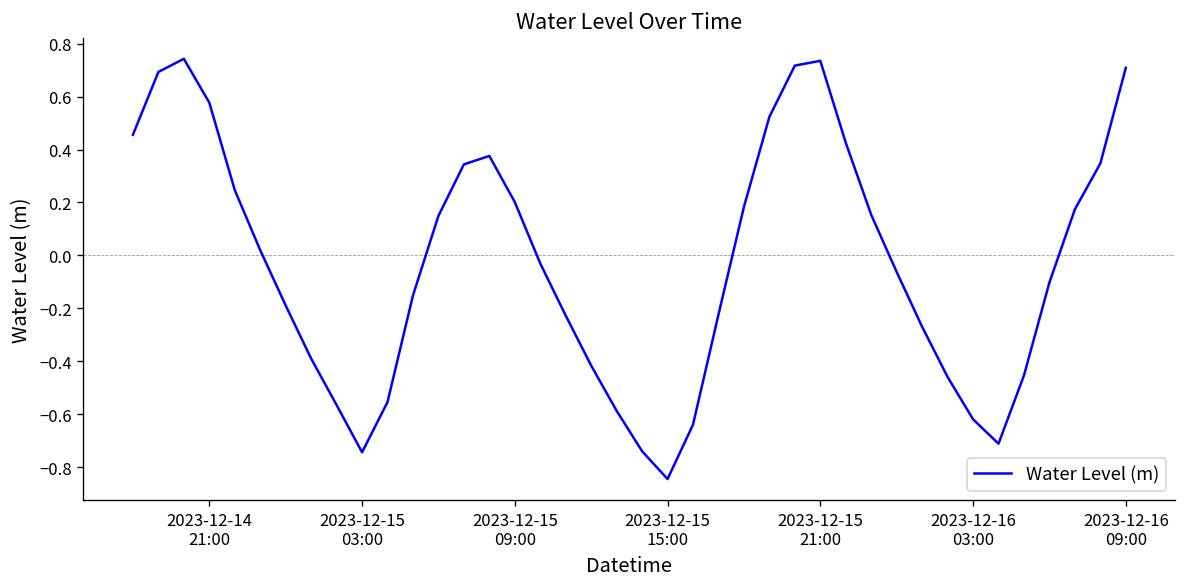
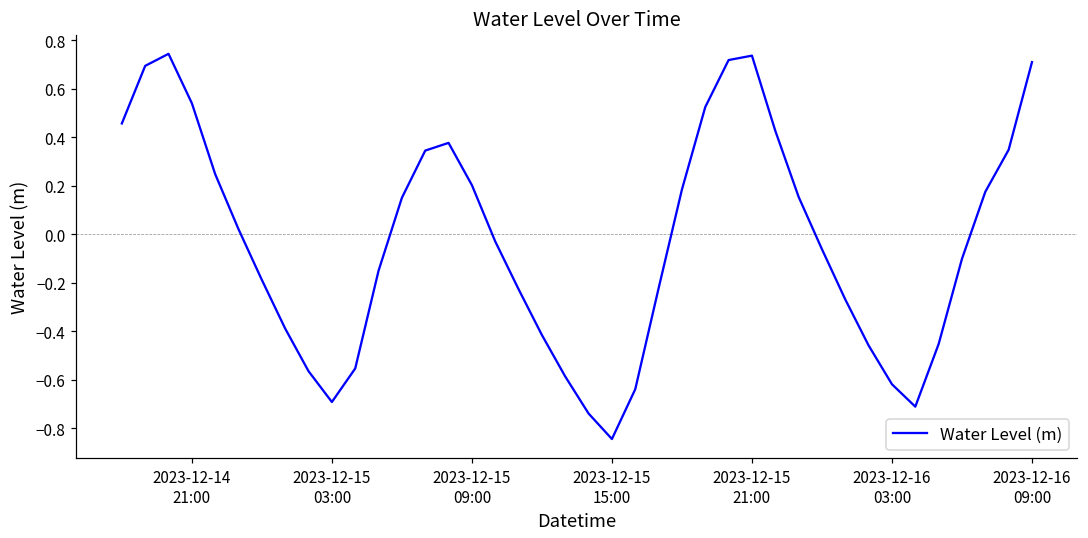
2023-12-14 21:00: 0.58 -> 0.54
2023-12-15 03:00: -0.74 -> -0.69
